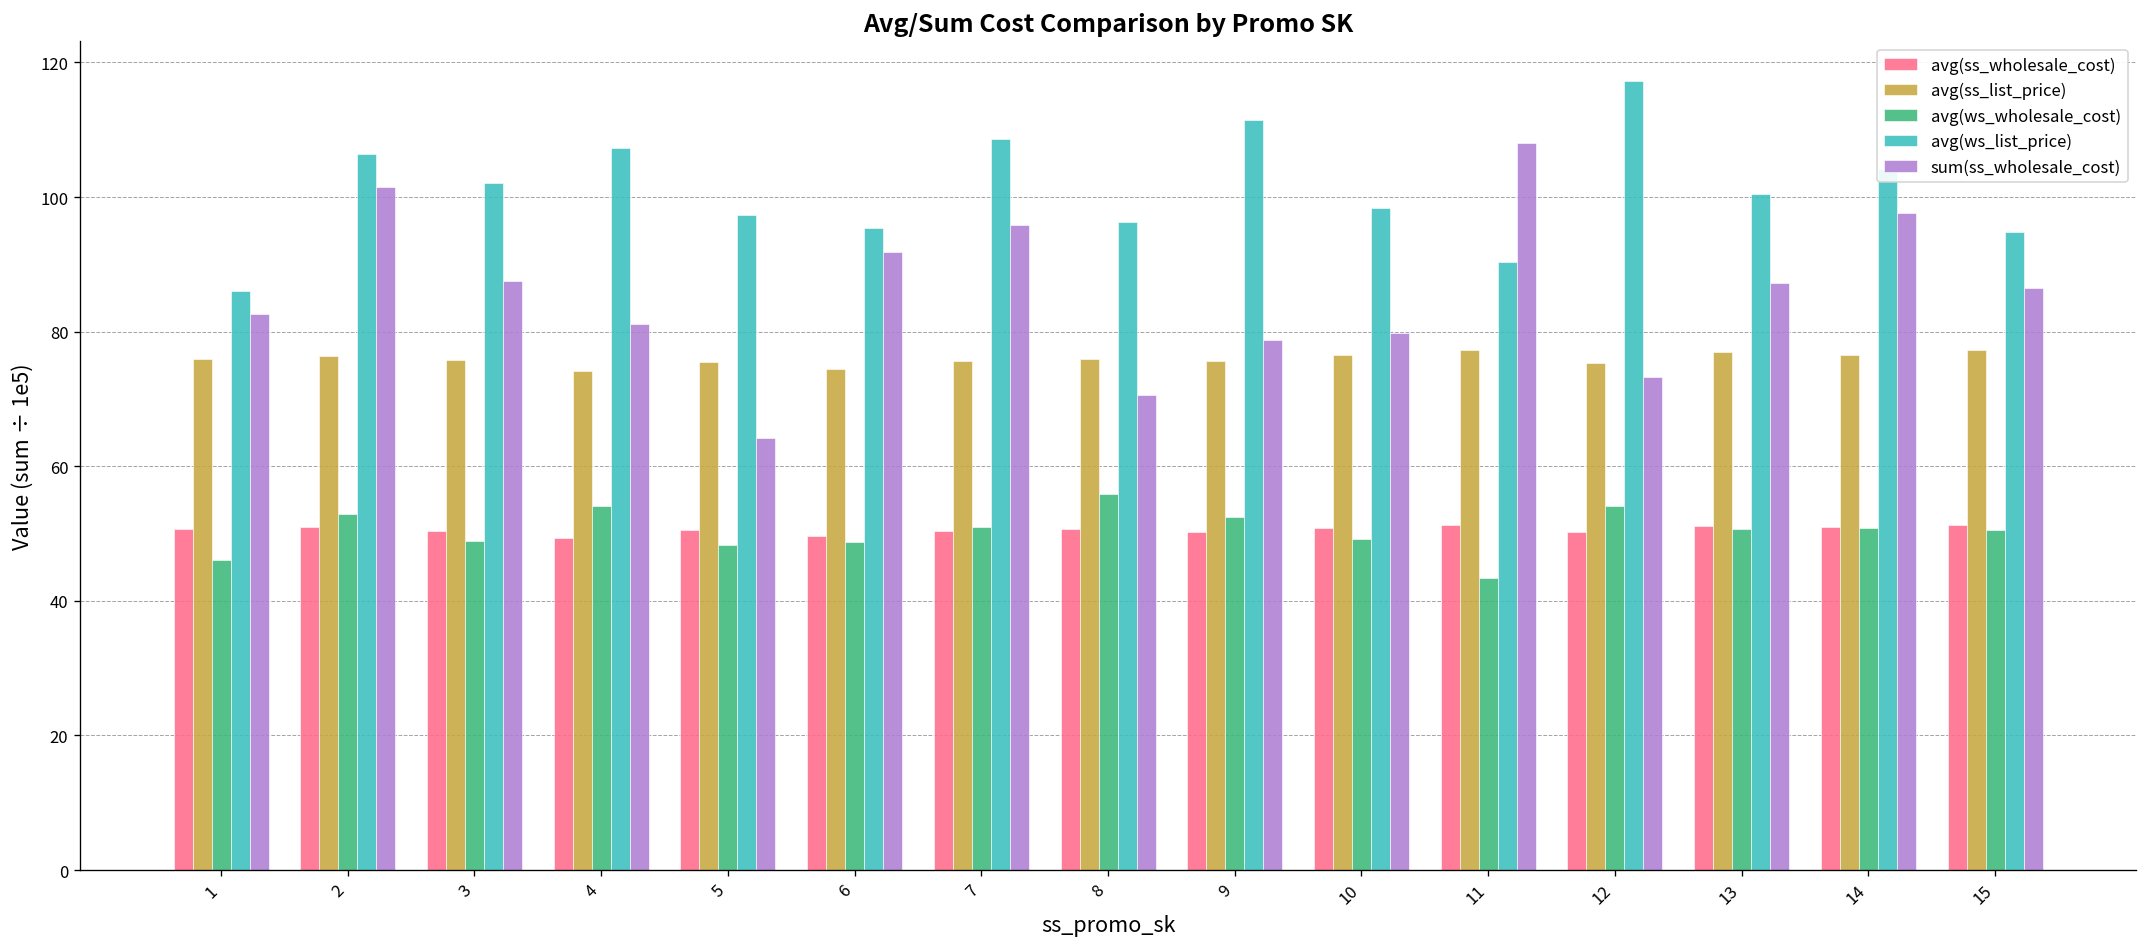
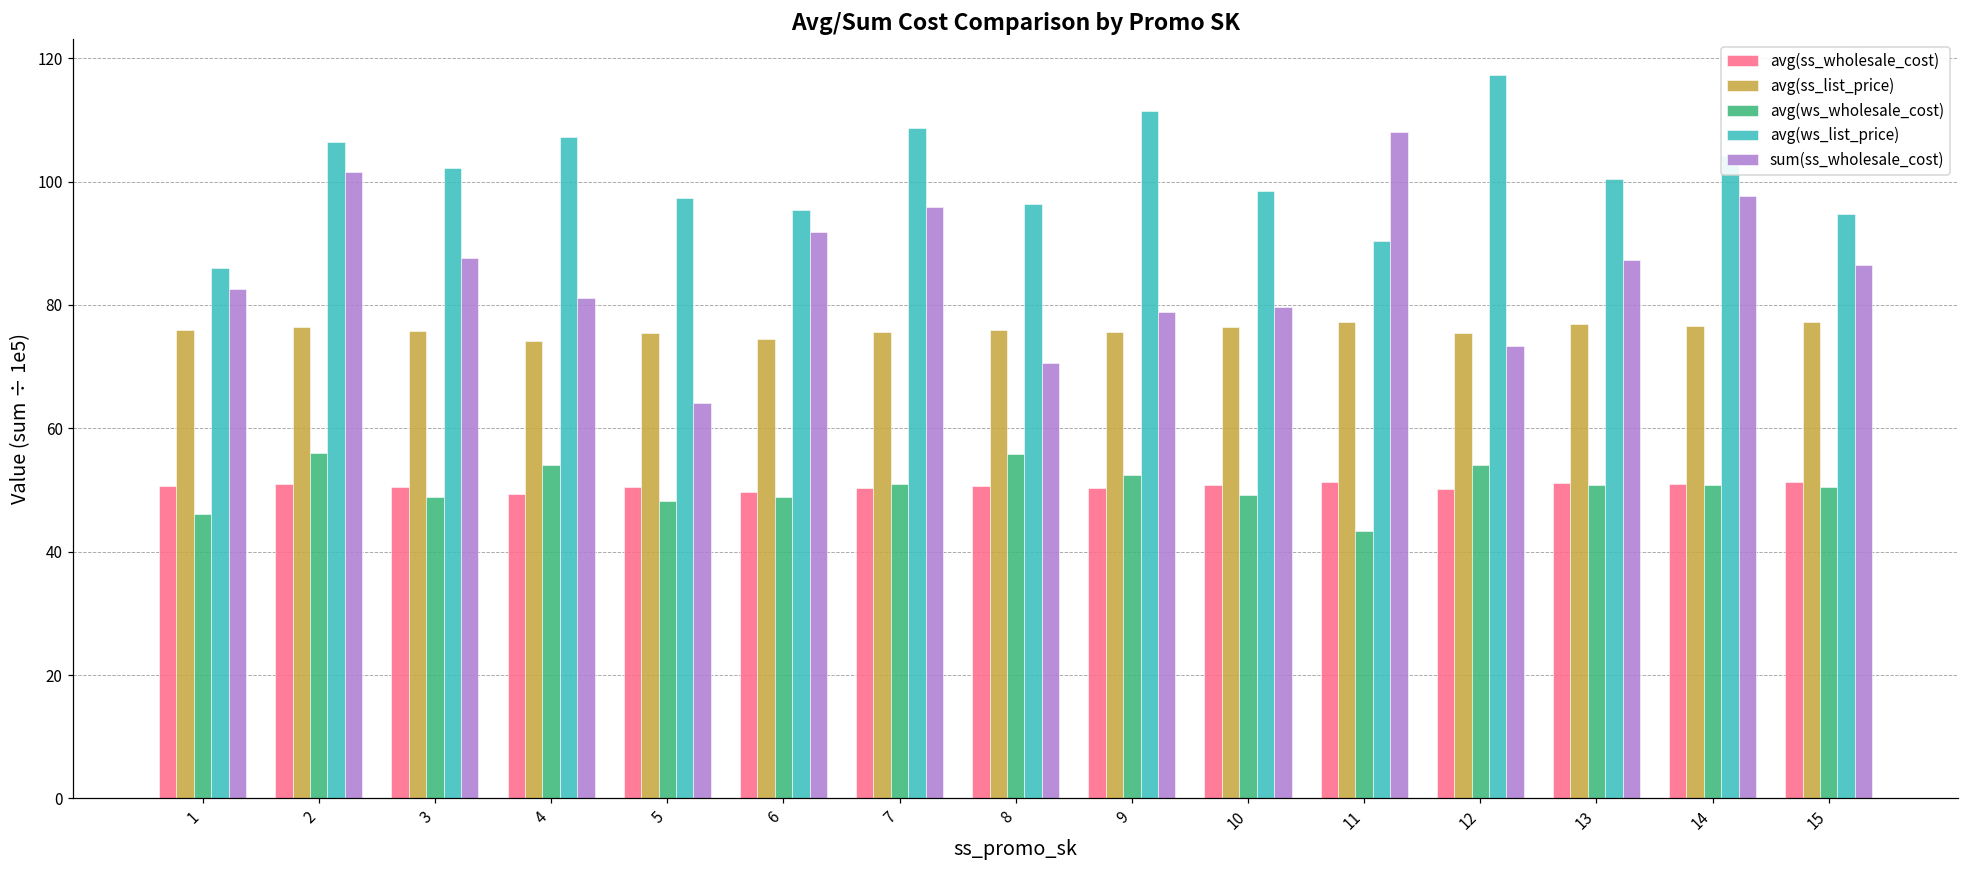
avg(ws_wholesale_cost), 2: 53 -> 56
